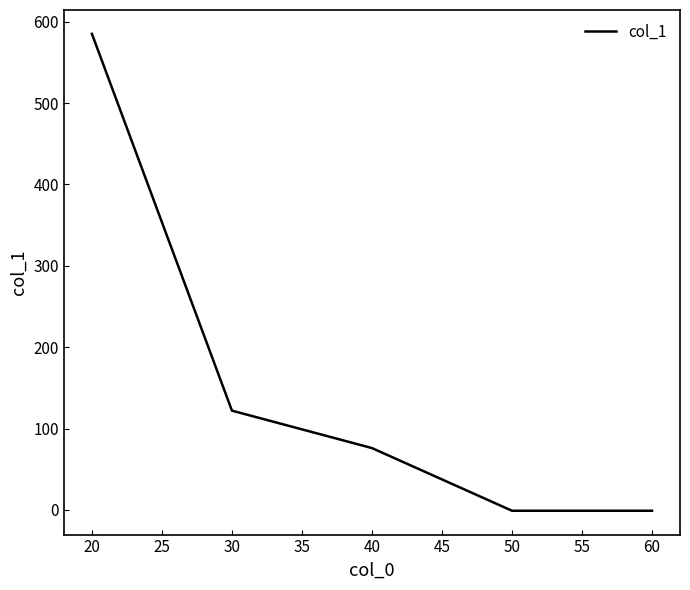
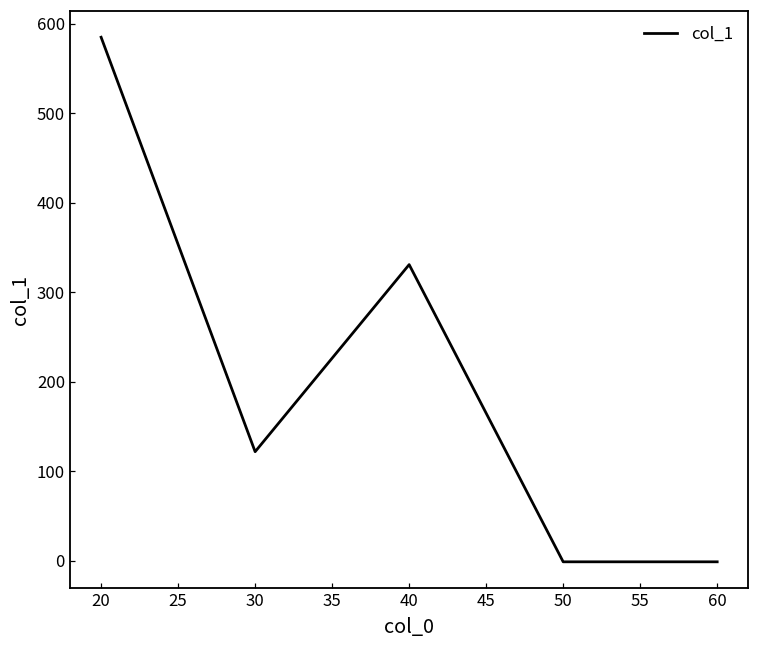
40: 80 -> 330
